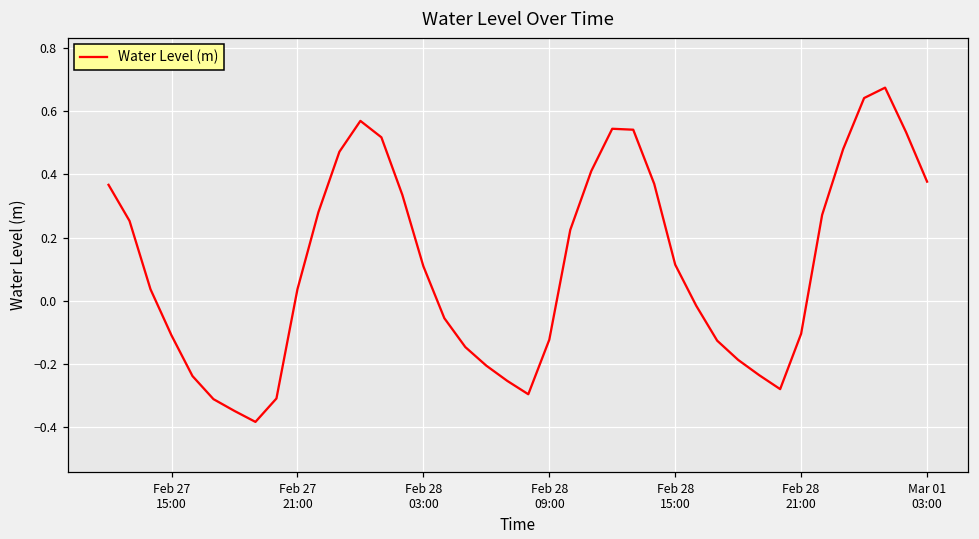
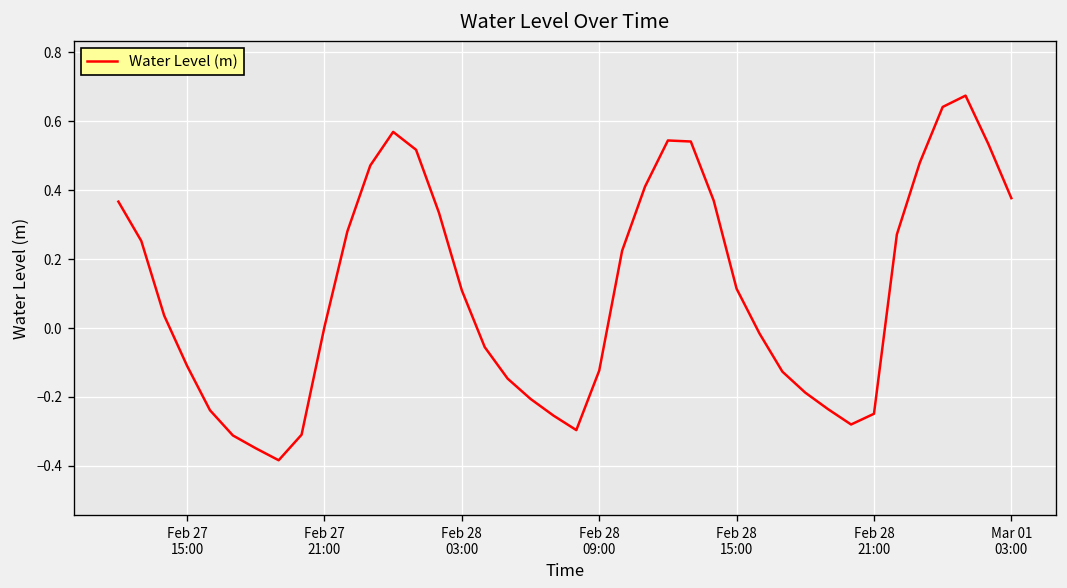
Feb 27 21:00: 0.04 -> 0.00
Feb 28 21:00: -0.10 -> -0.25
